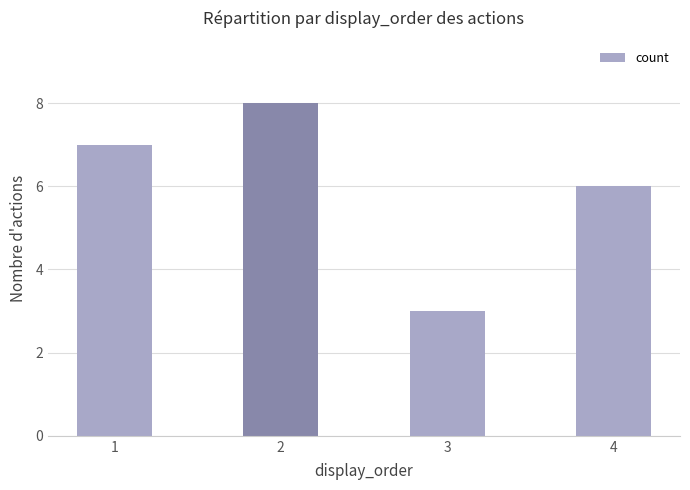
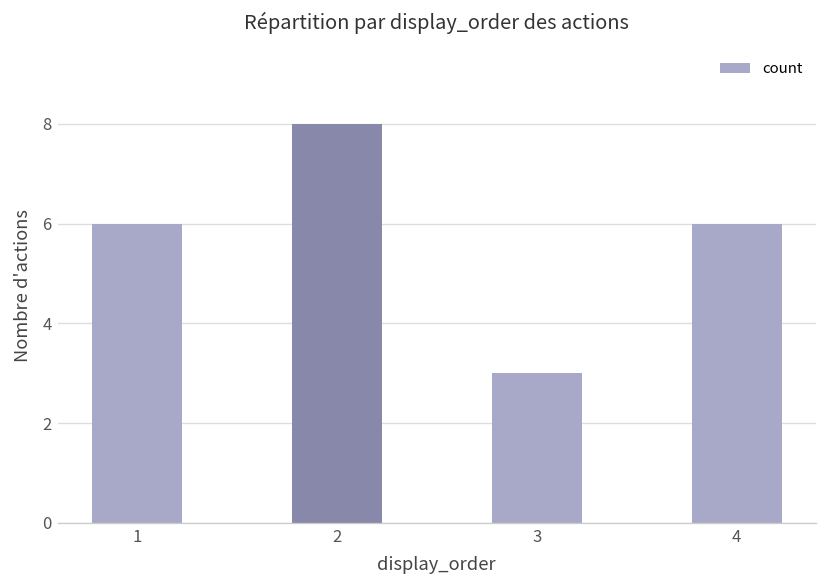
1: 7 -> 6
